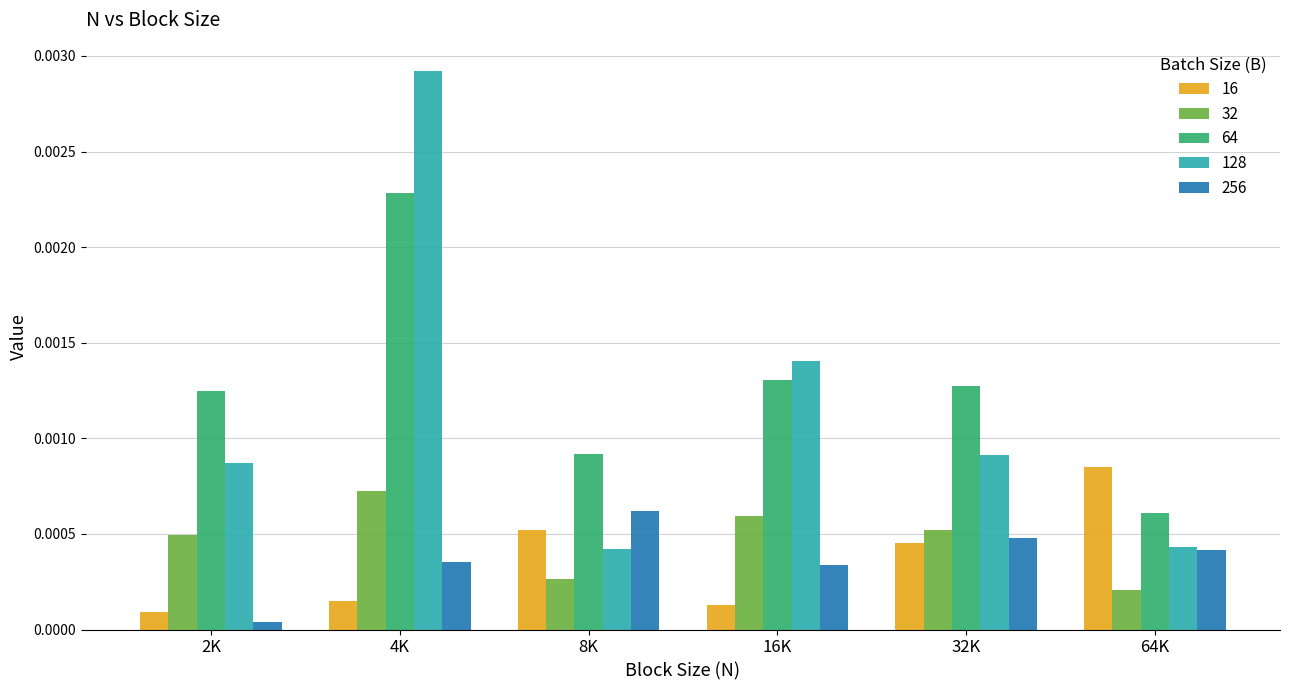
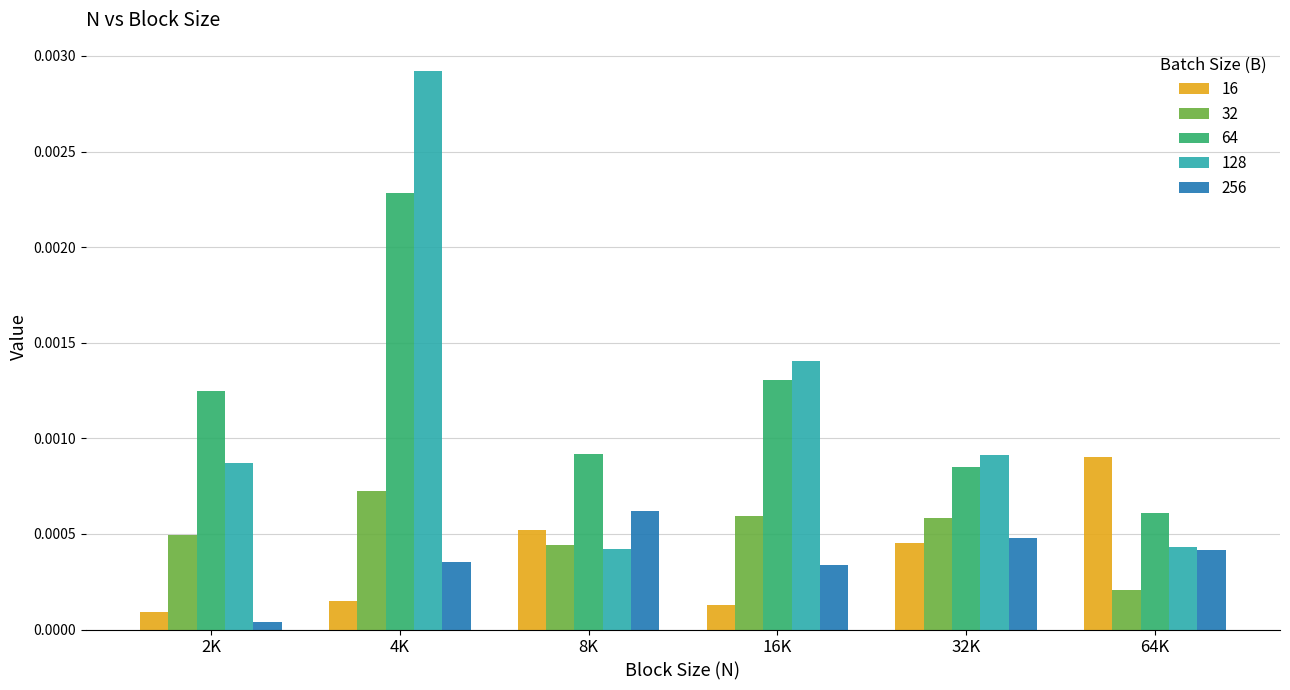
32, 8K: 0.00026 -> 0.00044
32, 32K: 0.00052 -> 0.00058
64, 32K: 0.00127 -> 0.00085
16, 64K: 0.00085 -> 0.00090
